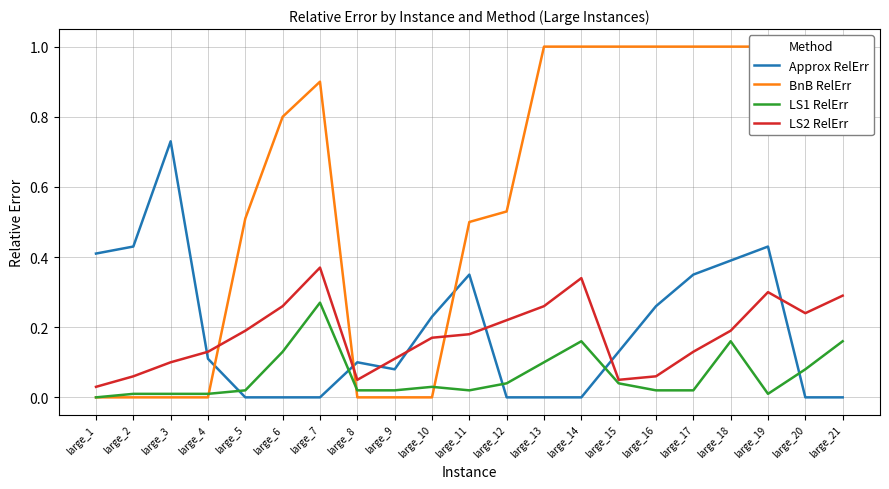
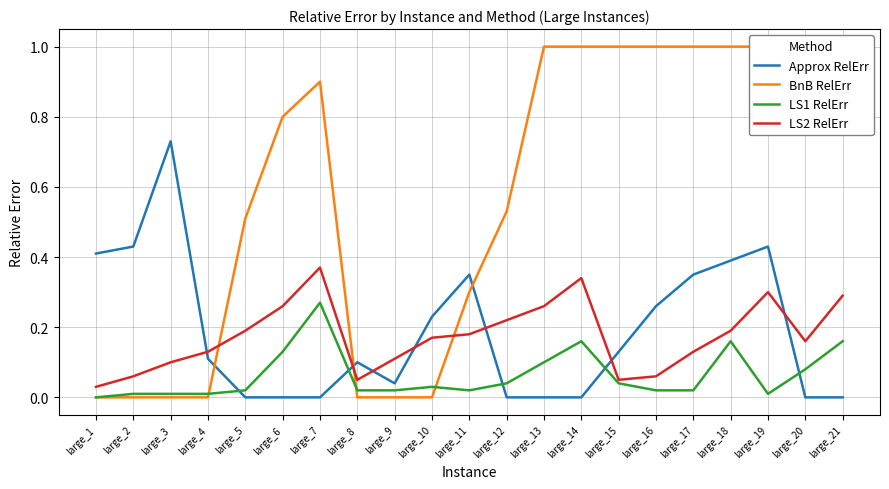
Approx RelErr, large_9: 0.08 -> 0.04
BnB RelErr, large_11: 0.5 -> 0.3
LS2 RelErr, large_20: 0.24 -> 0.16
